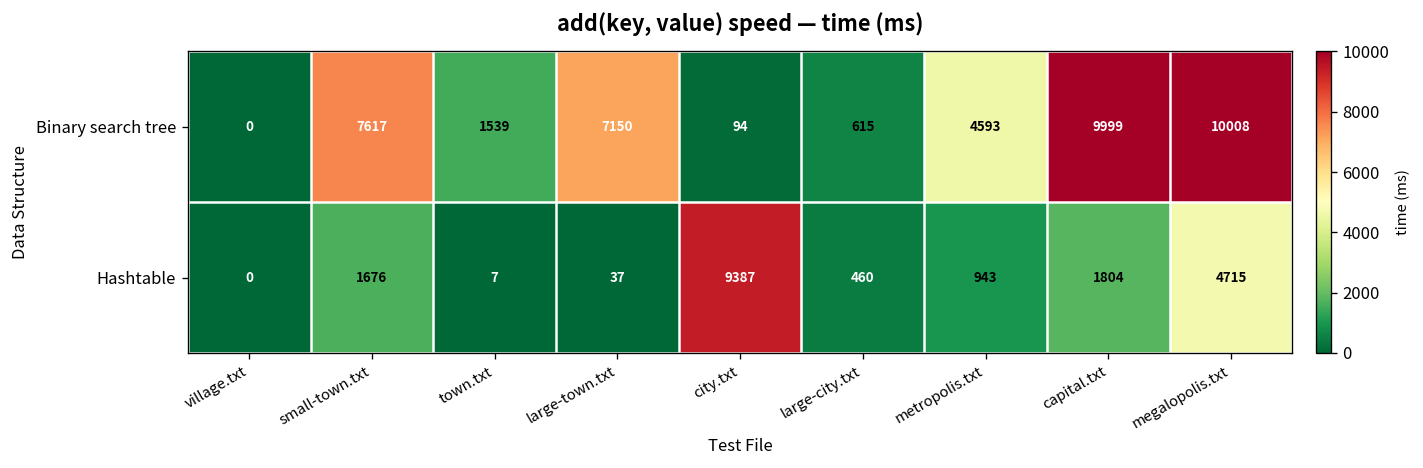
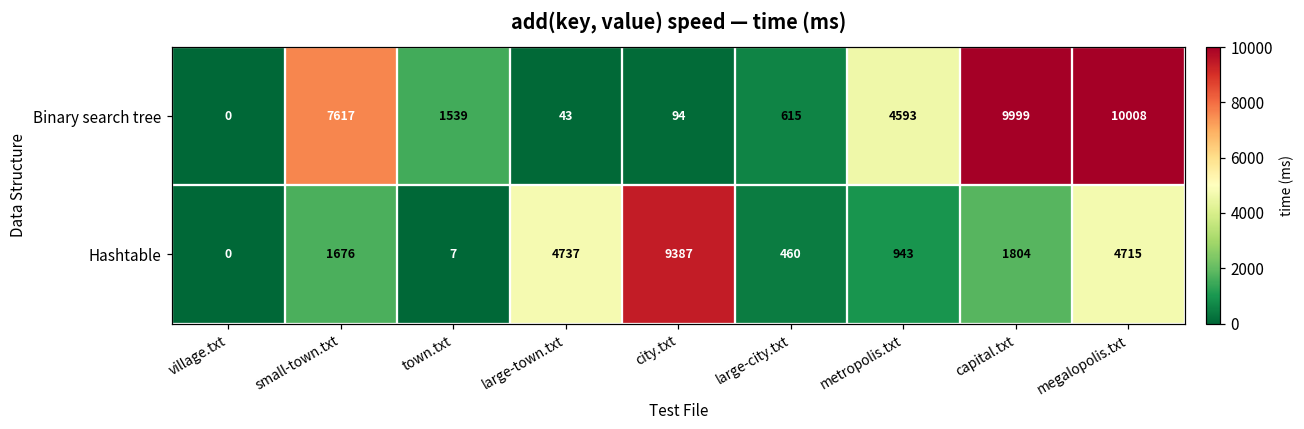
Binary search tree, large-town.txt: 7150 -> 43
Hashtable, large-town.txt: 37 -> 4737
